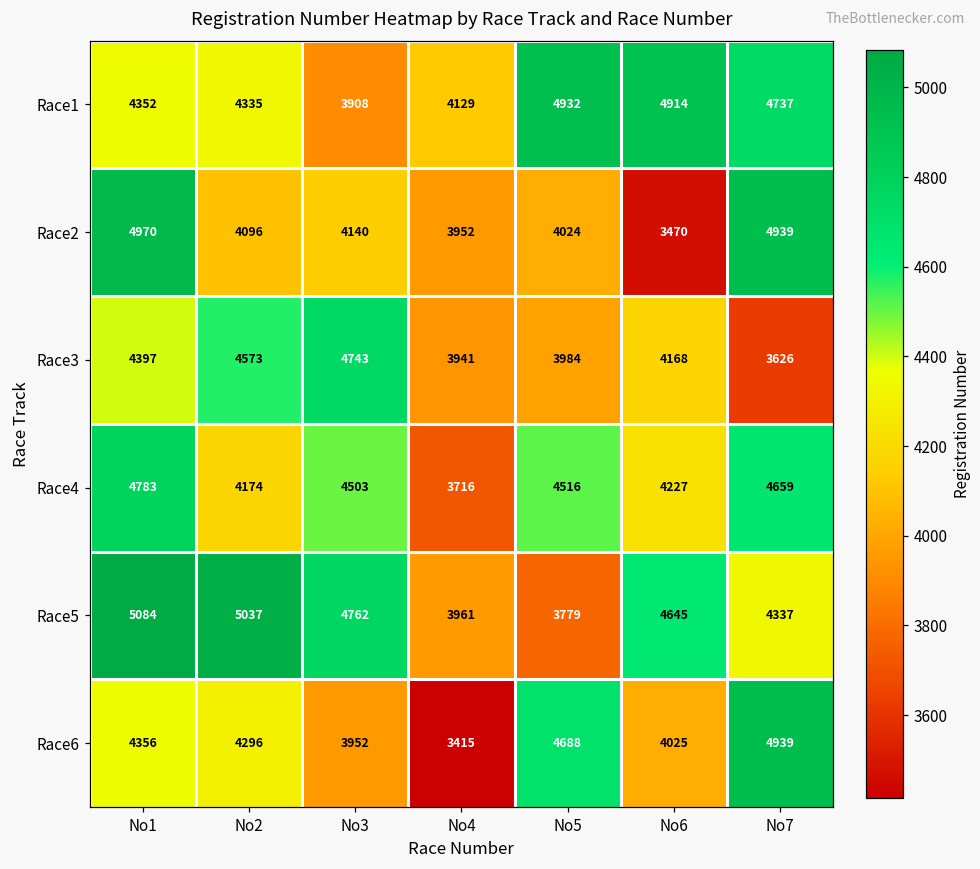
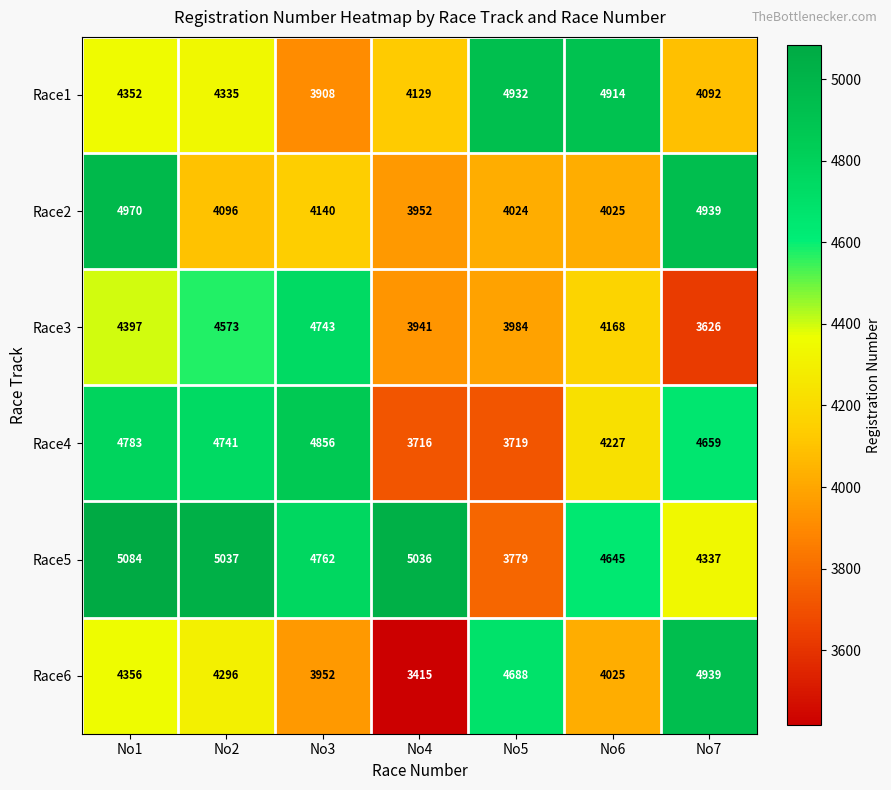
Race1, No7: 4737 -> 4092
Race2, No6: 3470 -> 4025
Race4, No2: 4174 -> 4741
Race4, No3: 4503 -> 4856
Race4, No5: 4516 -> 3719
Race5, No4: 3961 -> 5036
